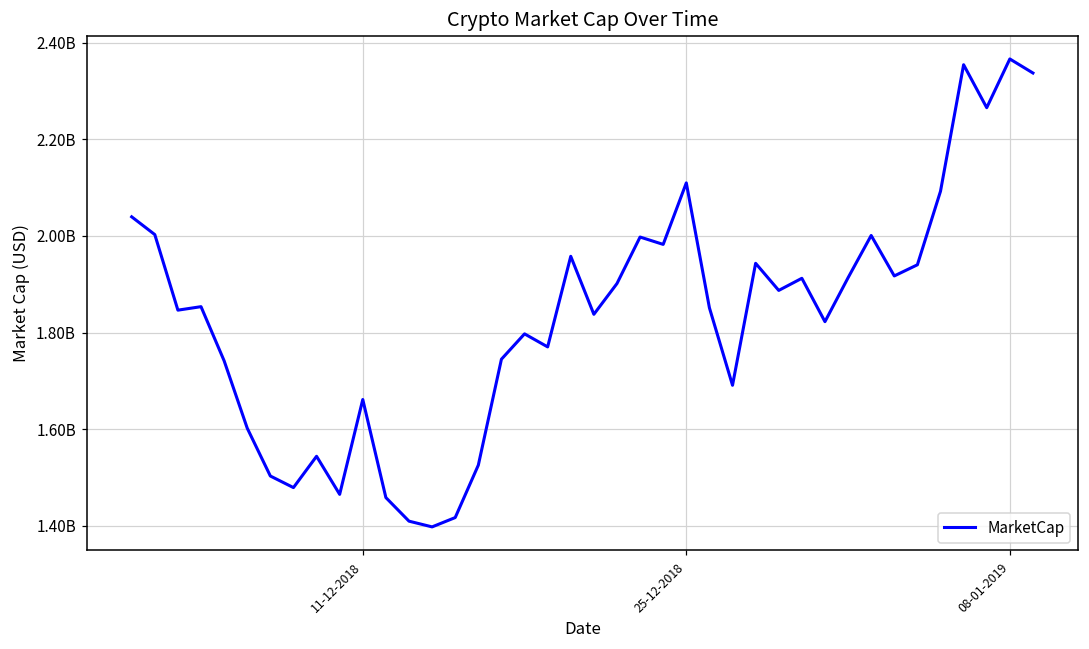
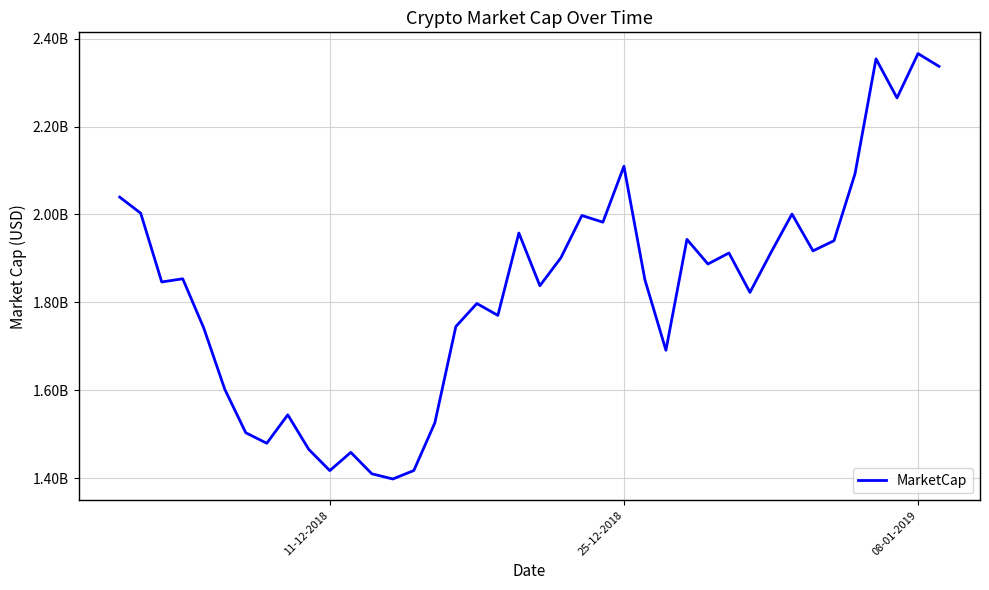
11-12-2018: 1660000000 -> 1420000000
